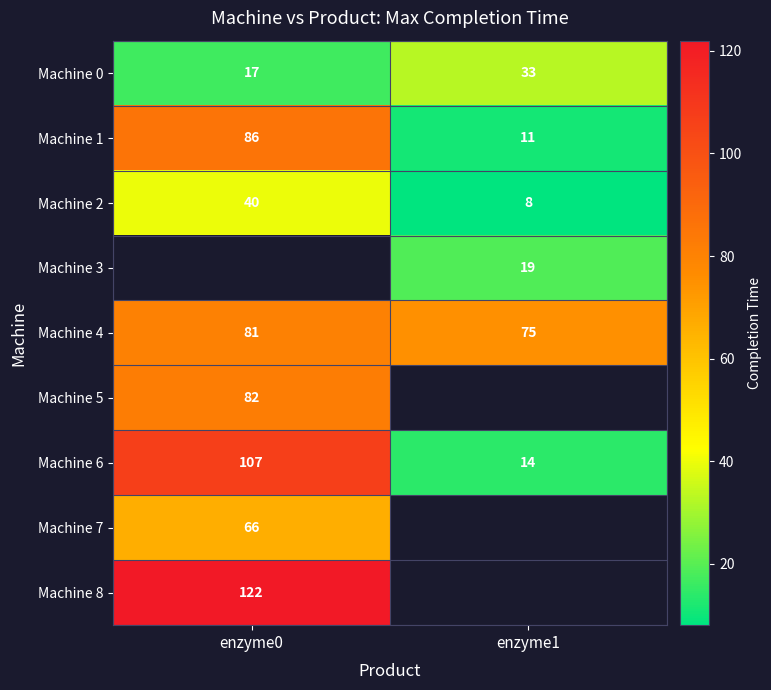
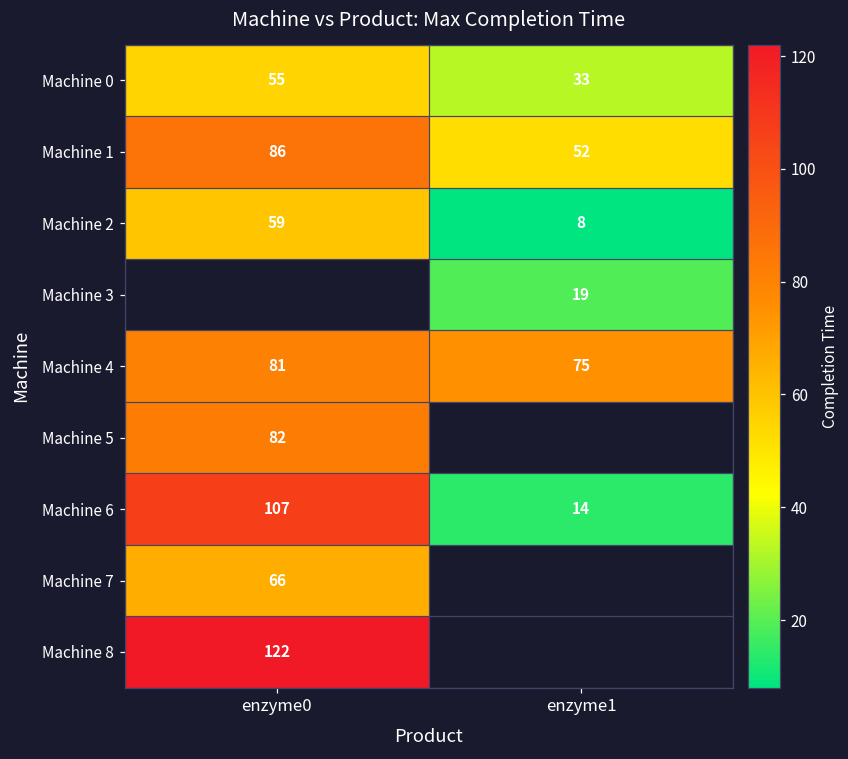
Machine 0, enzyme0: 17 -> 55
Machine 1, enzyme1: 11 -> 52
Machine 2, enzyme0: 40 -> 59
